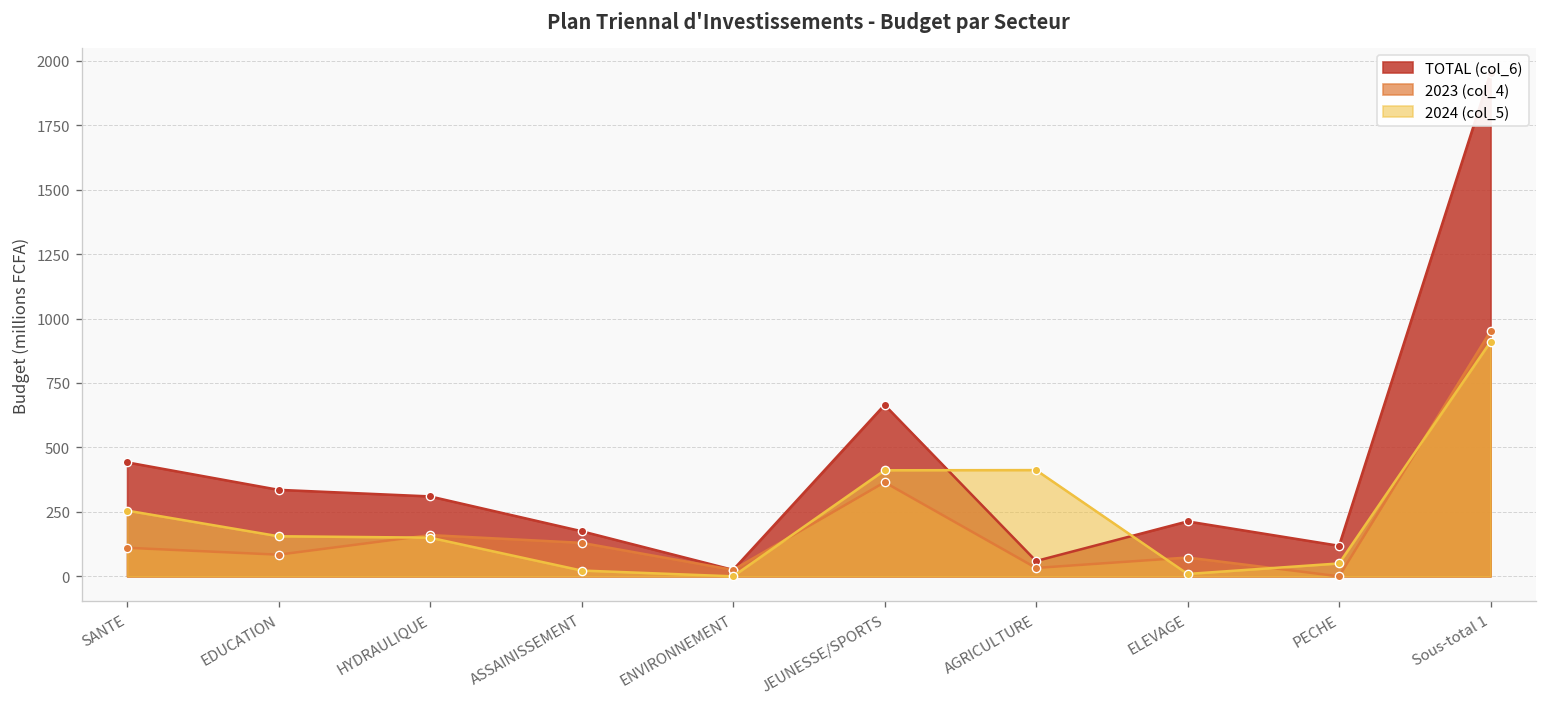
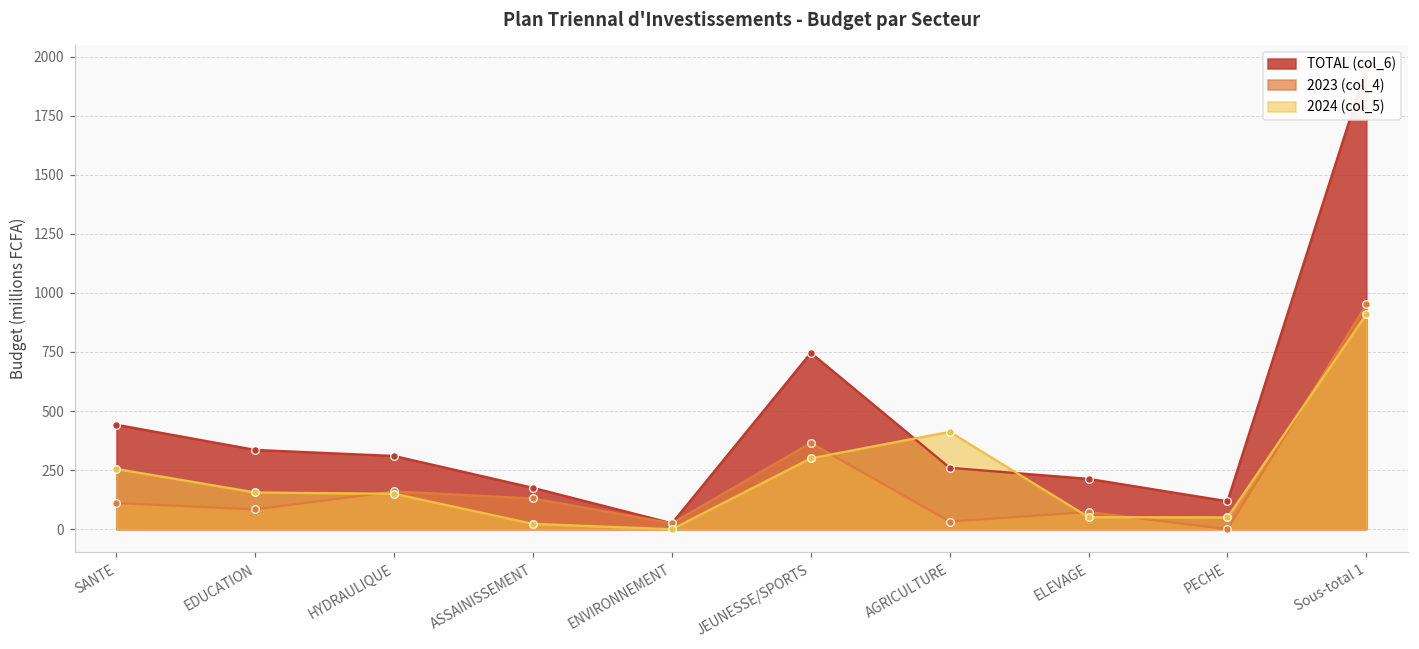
TOTAL (col_6), JEUNESSE/SPORTS: 670 -> 750
2024 (col_5), JEUNESSE/SPORTS: 410 -> 300
TOTAL (col_6), AGRICULTURE: 60 -> 260
2024 (col_5), ELEVAGE: 10 -> 50
